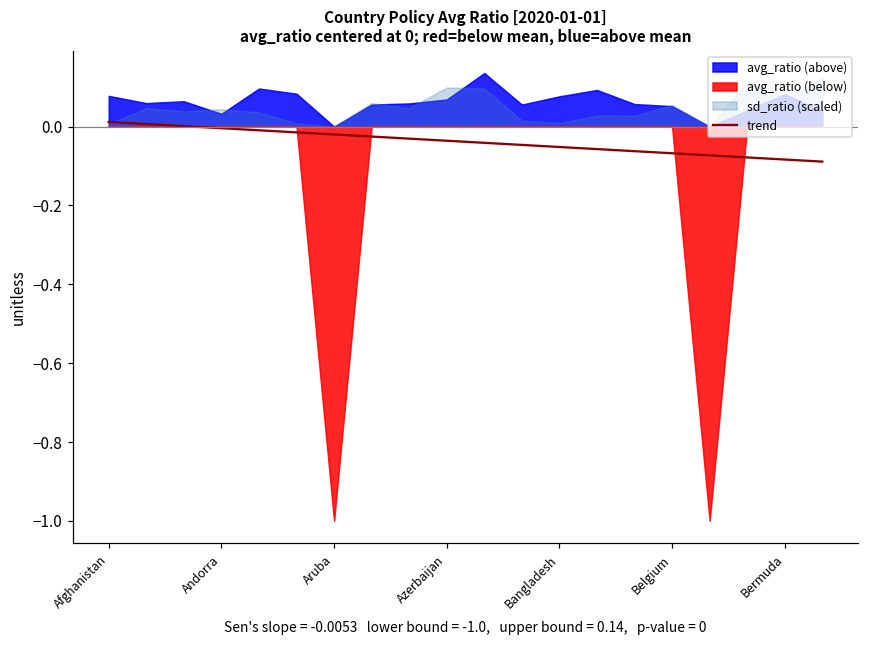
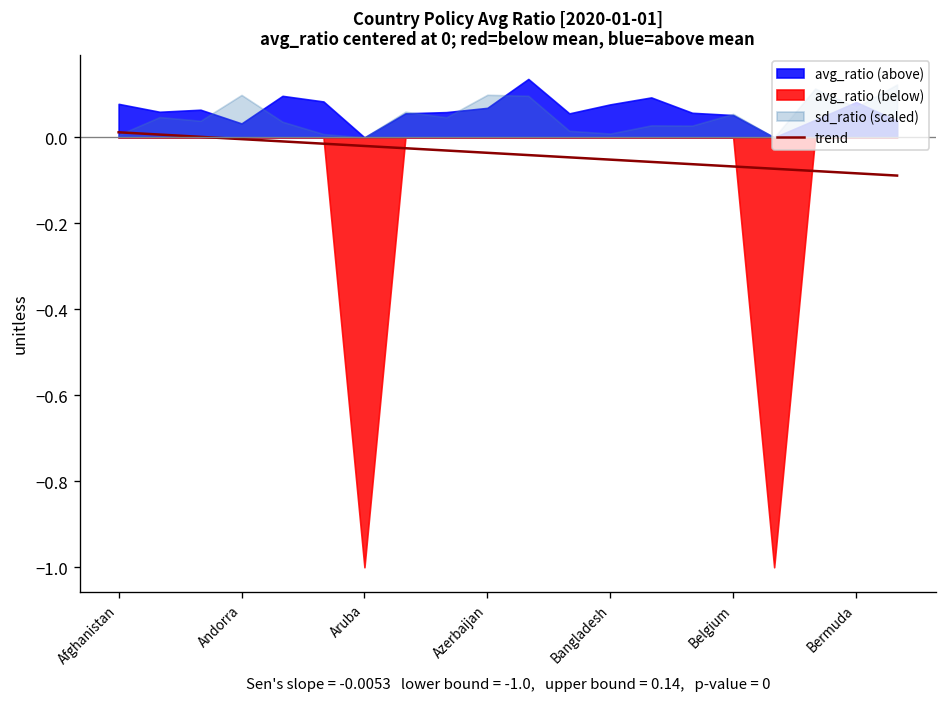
sd_ratio (scaled), Andorra: 0.04 -> 0.10
